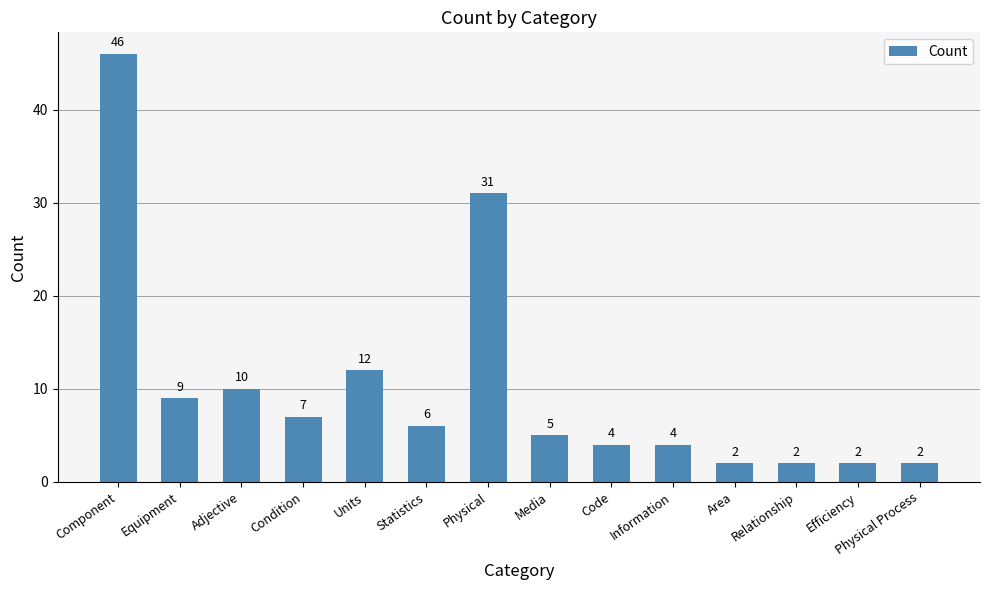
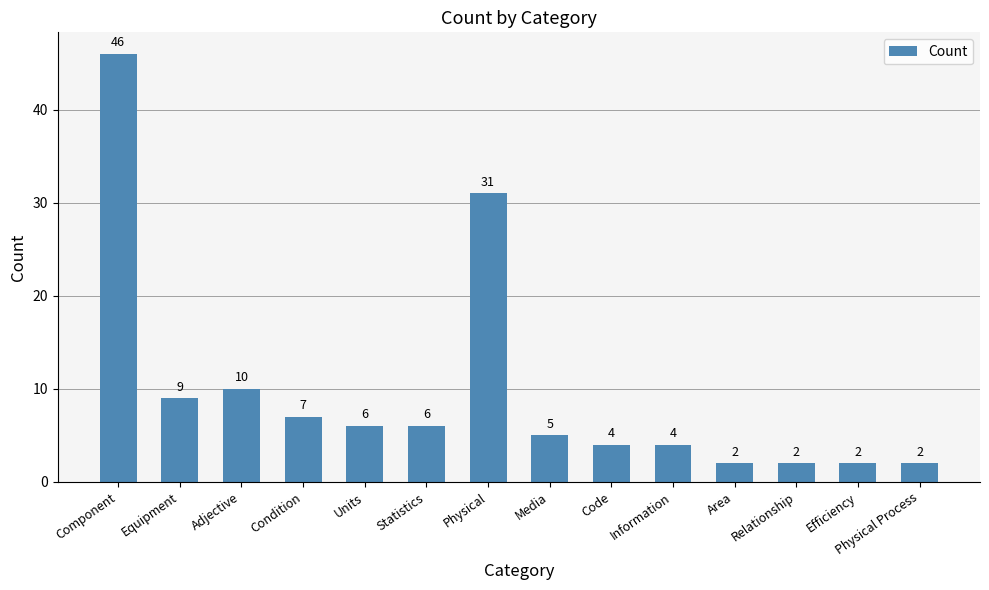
Units: 12 -> 6
